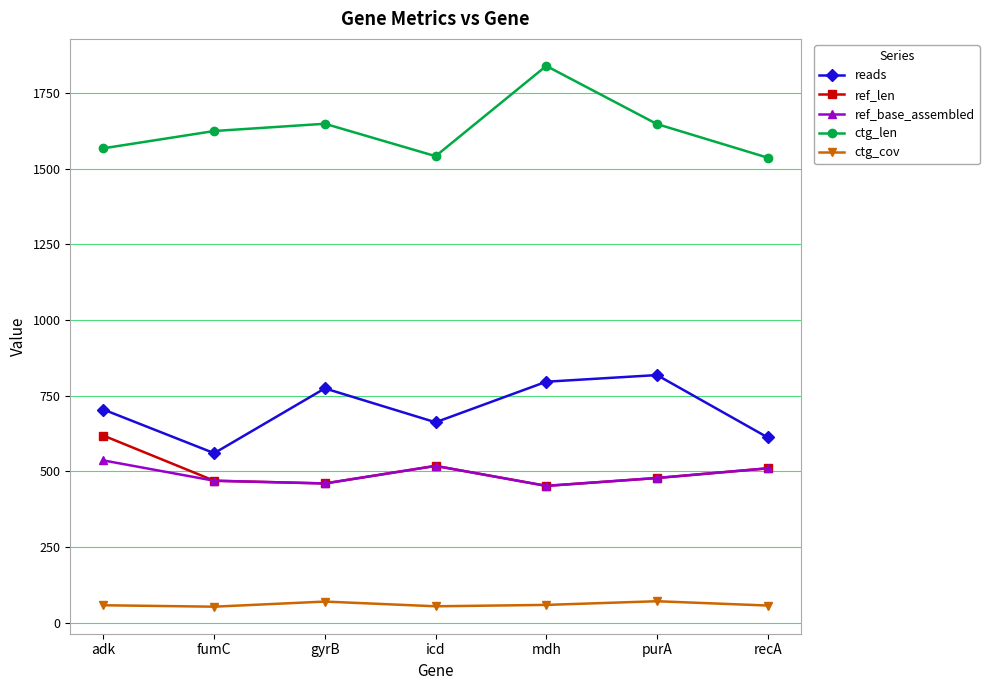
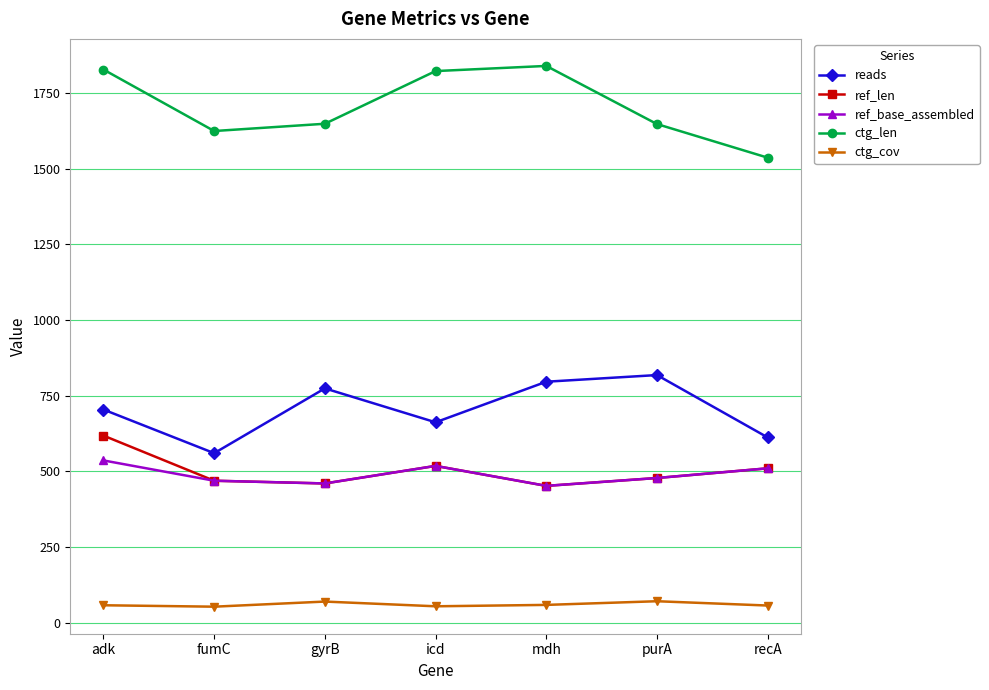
ctg_len, adk: 1570 -> 1830
ctg_len, icd: 1540 -> 1820
